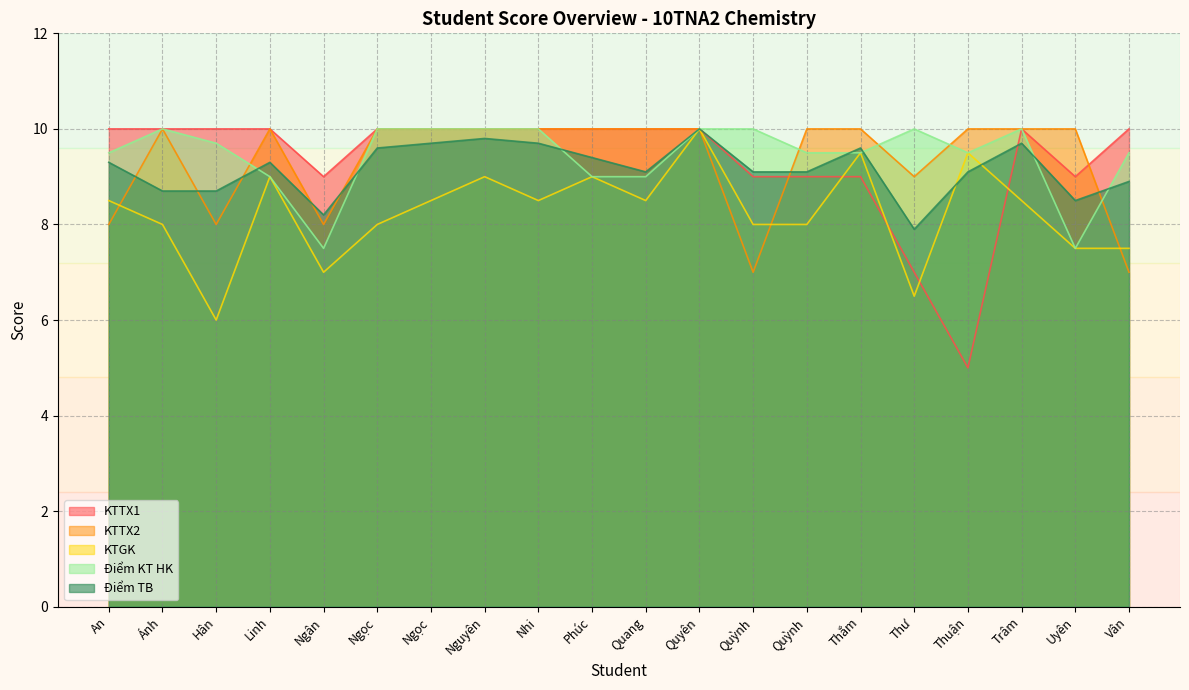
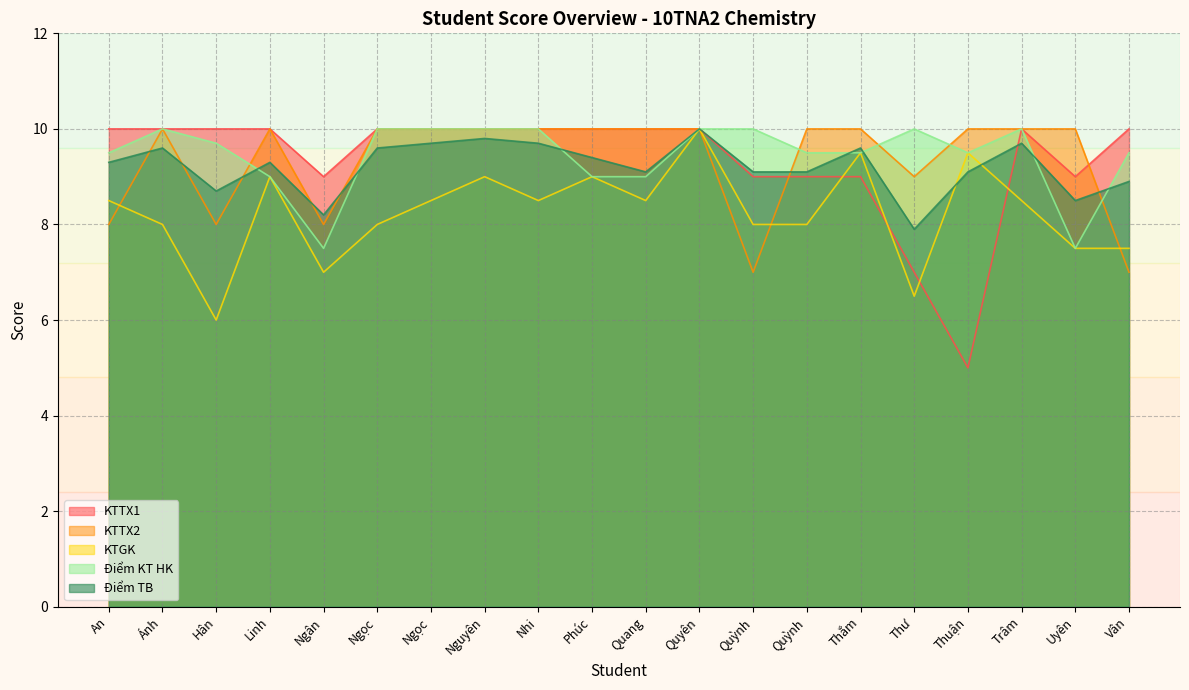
Điểm TB, Ánh: 8.7 -> 9.6
